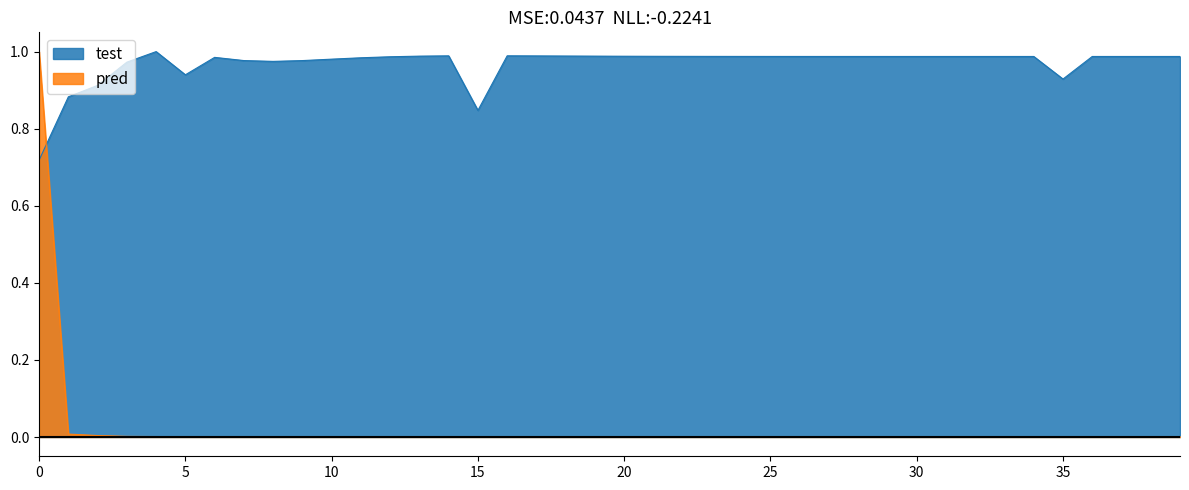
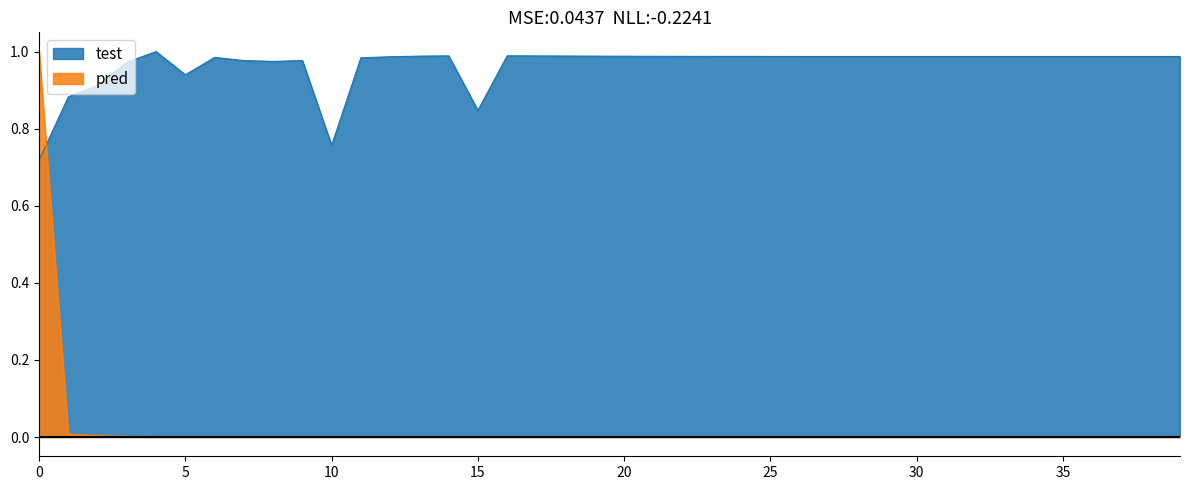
test, 10: 0.98 -> 0.76
test, 35: 0.93 -> 0.99
